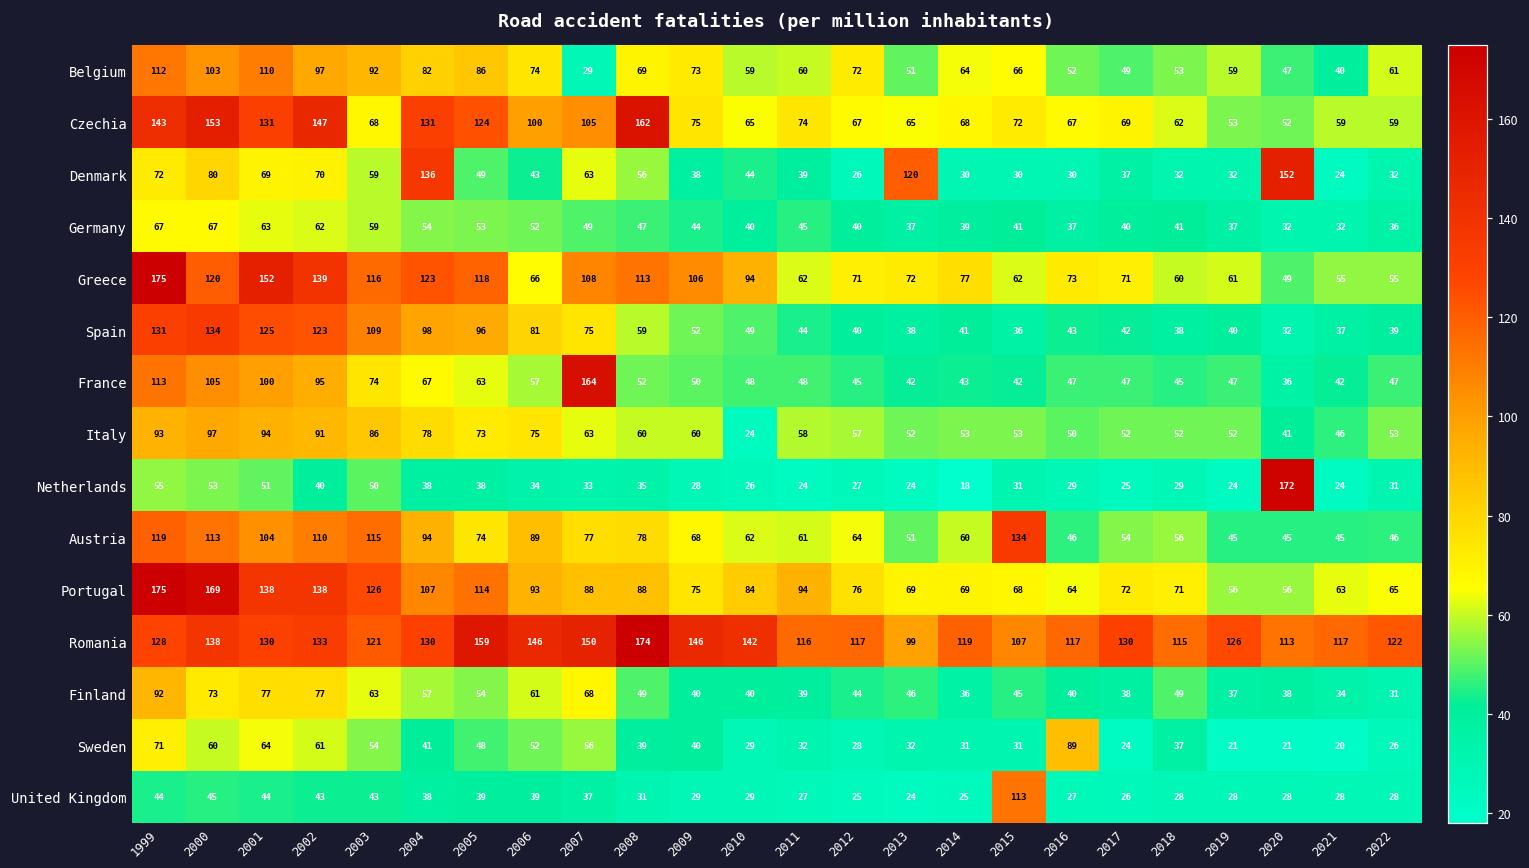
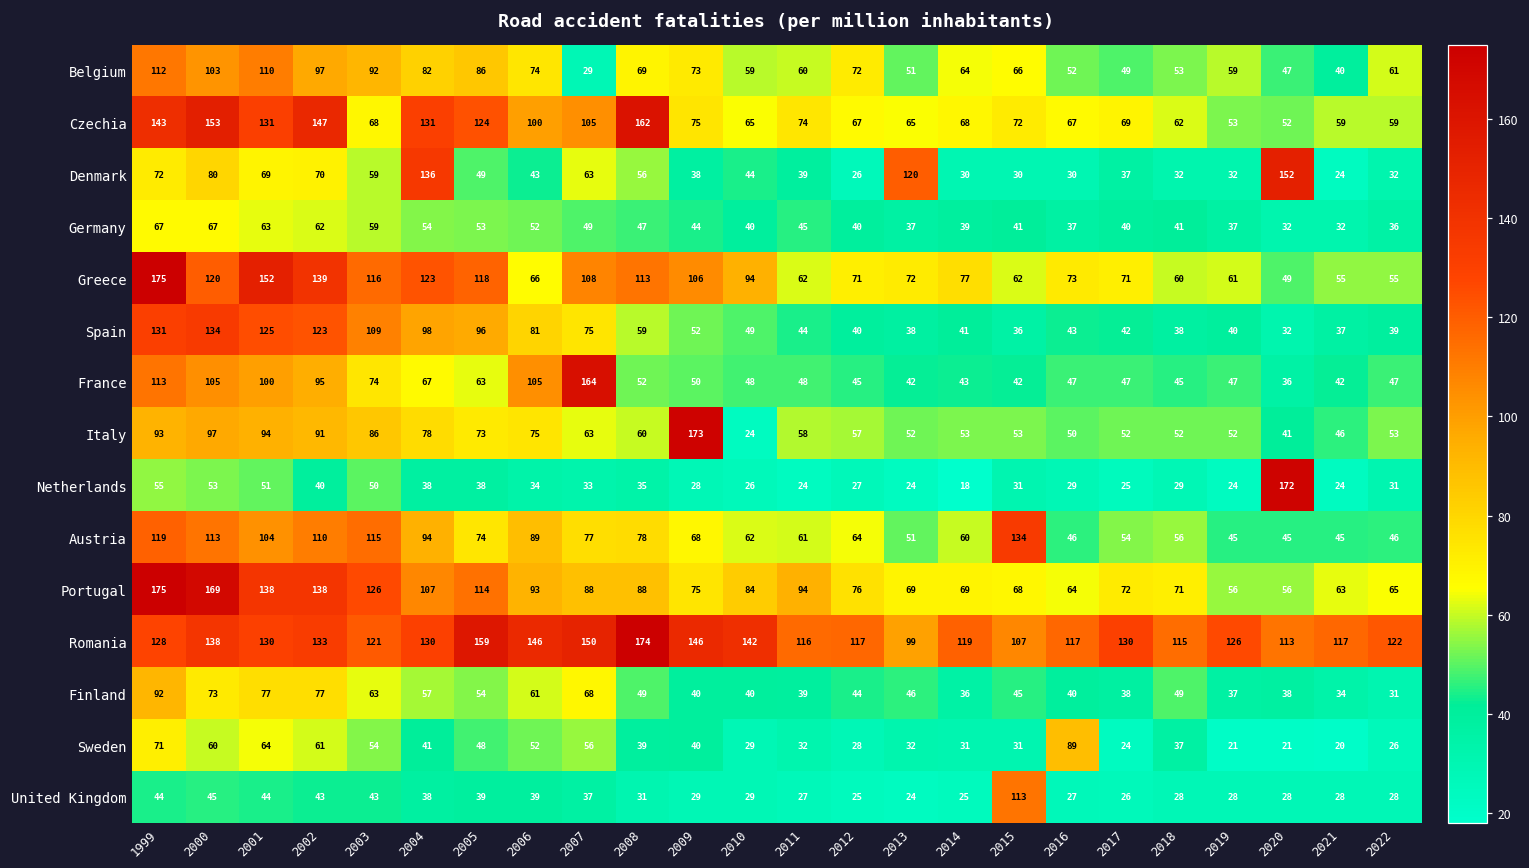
France, 2006: 57 -> 105
Italy, 2009: 60 -> 173
